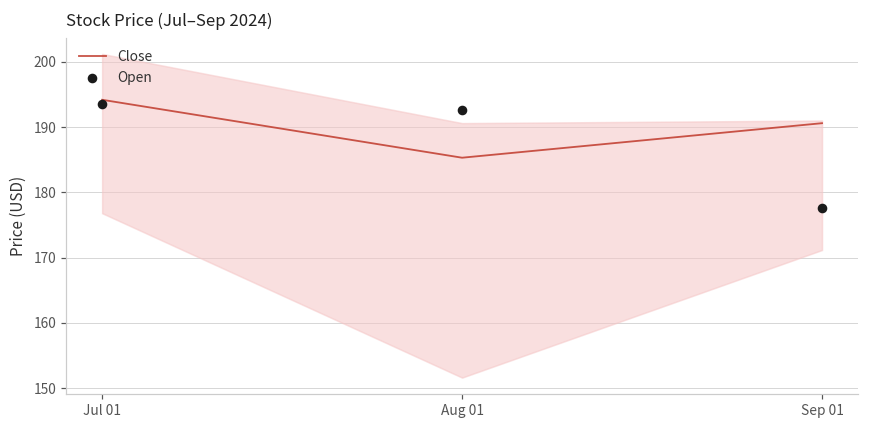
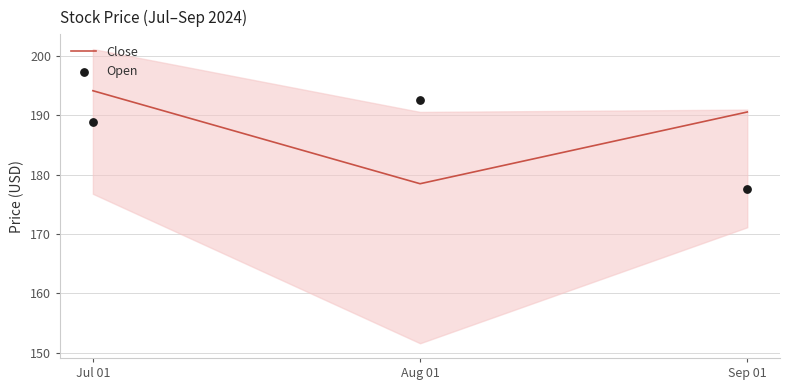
Open, Jul 01: 193 -> 189
Close, Aug 01: 185 -> 179
